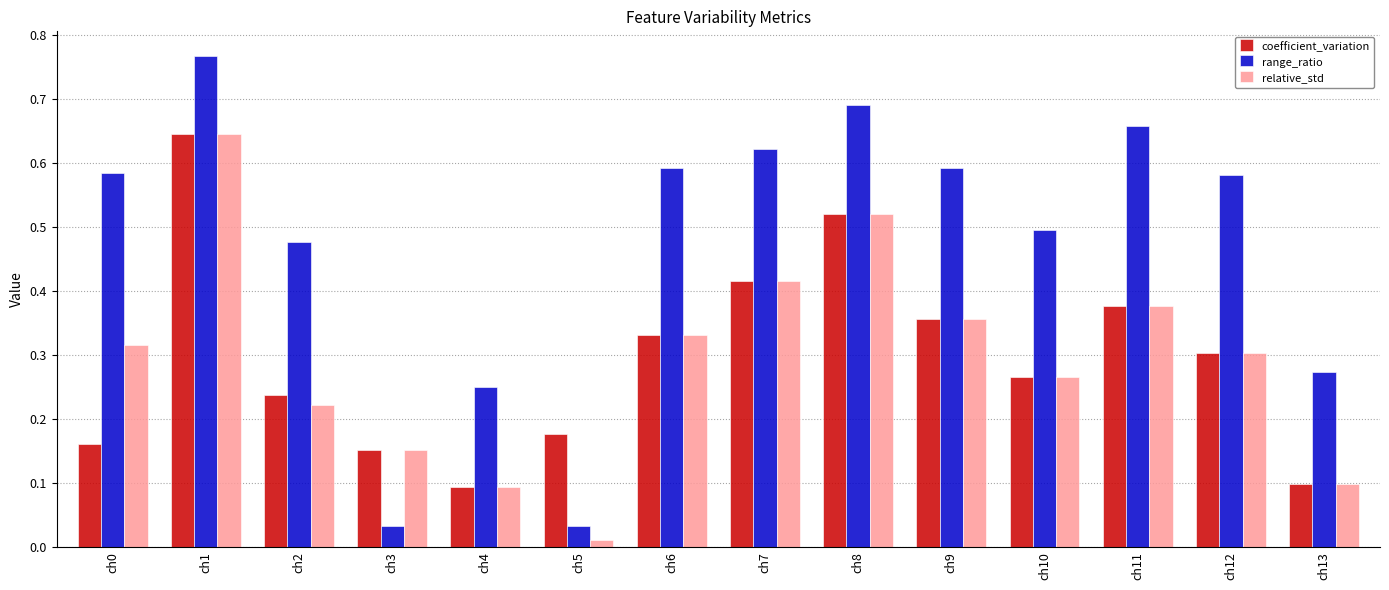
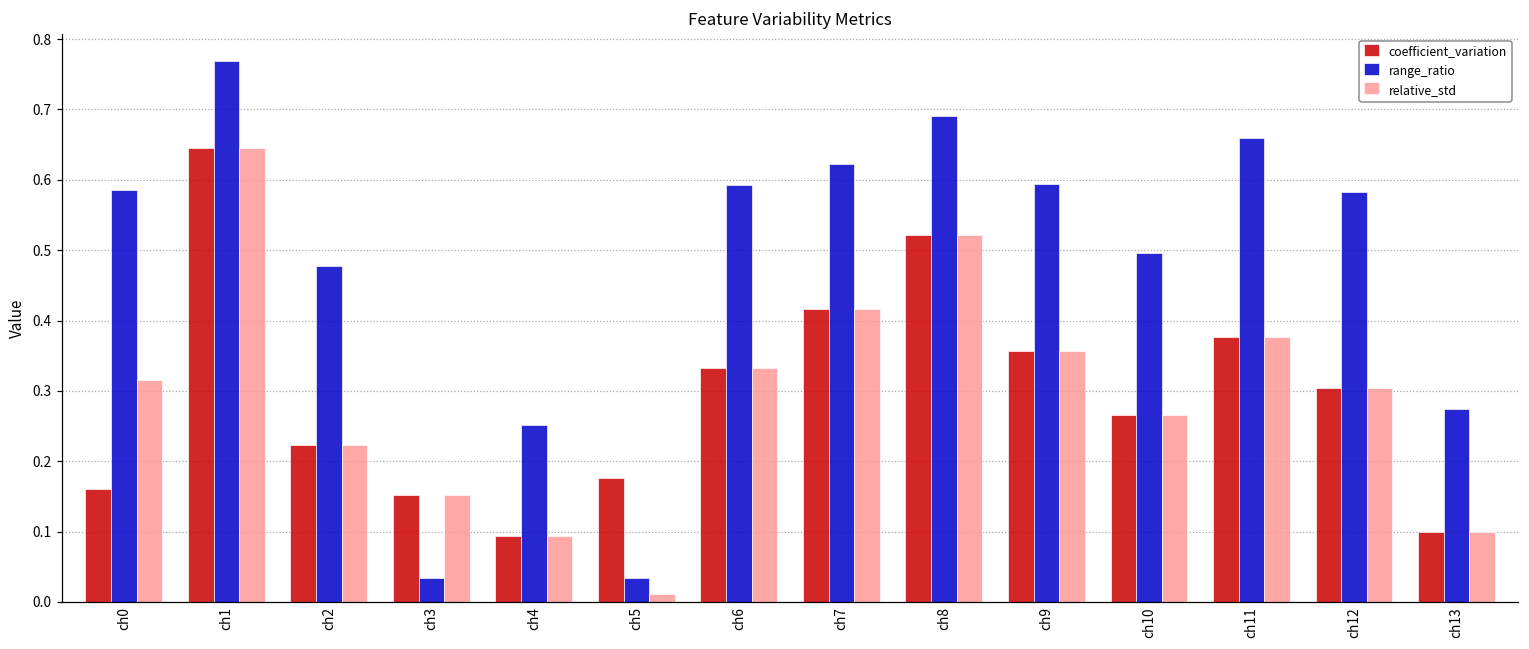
coefficient_variation, ch2: 0.24 -> 0.22
